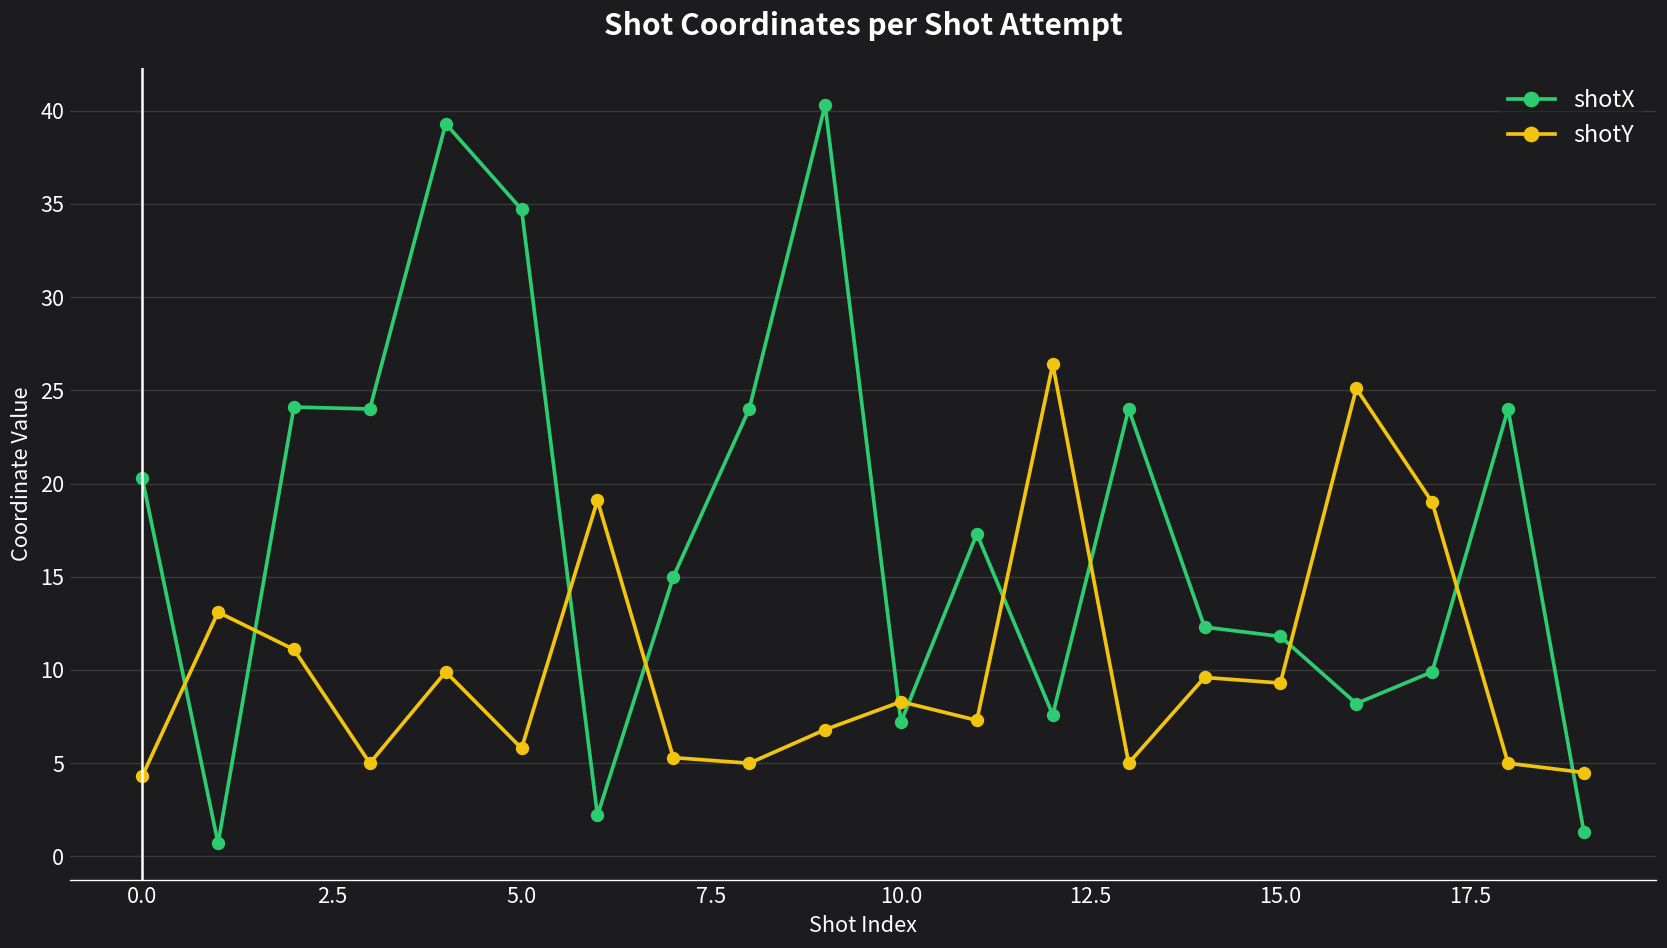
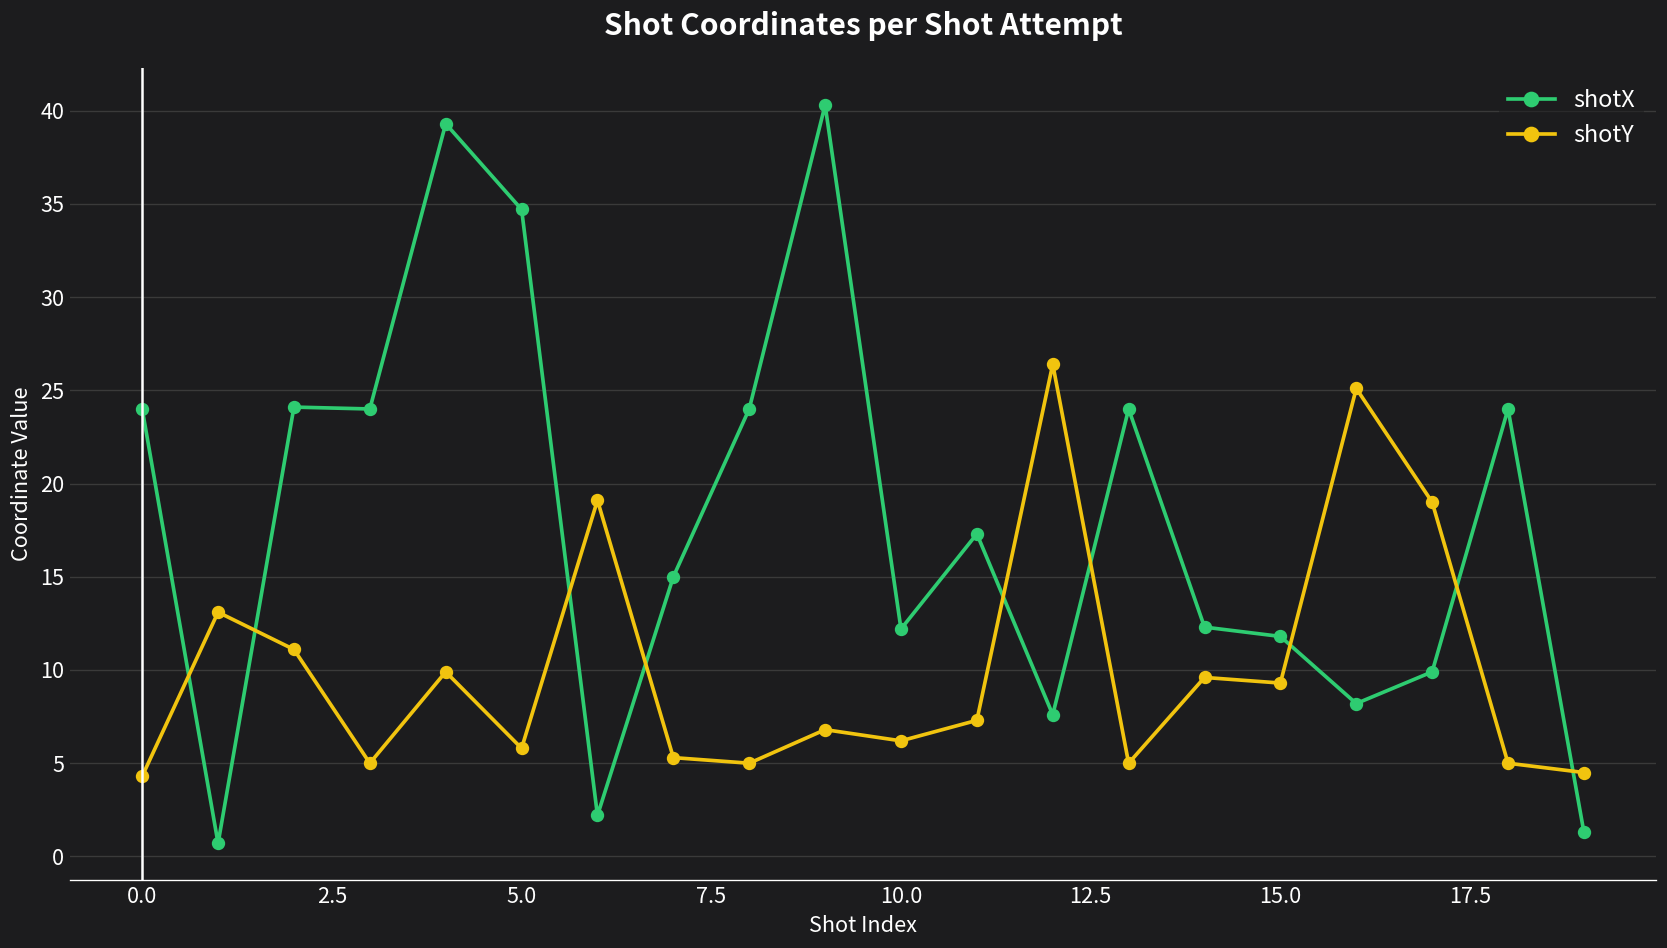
shotX, 0.0: 20.3 -> 24.0
shotX, 10.0: 7.2 -> 12.2
shotY, 10.0: 8.3 -> 6.2
